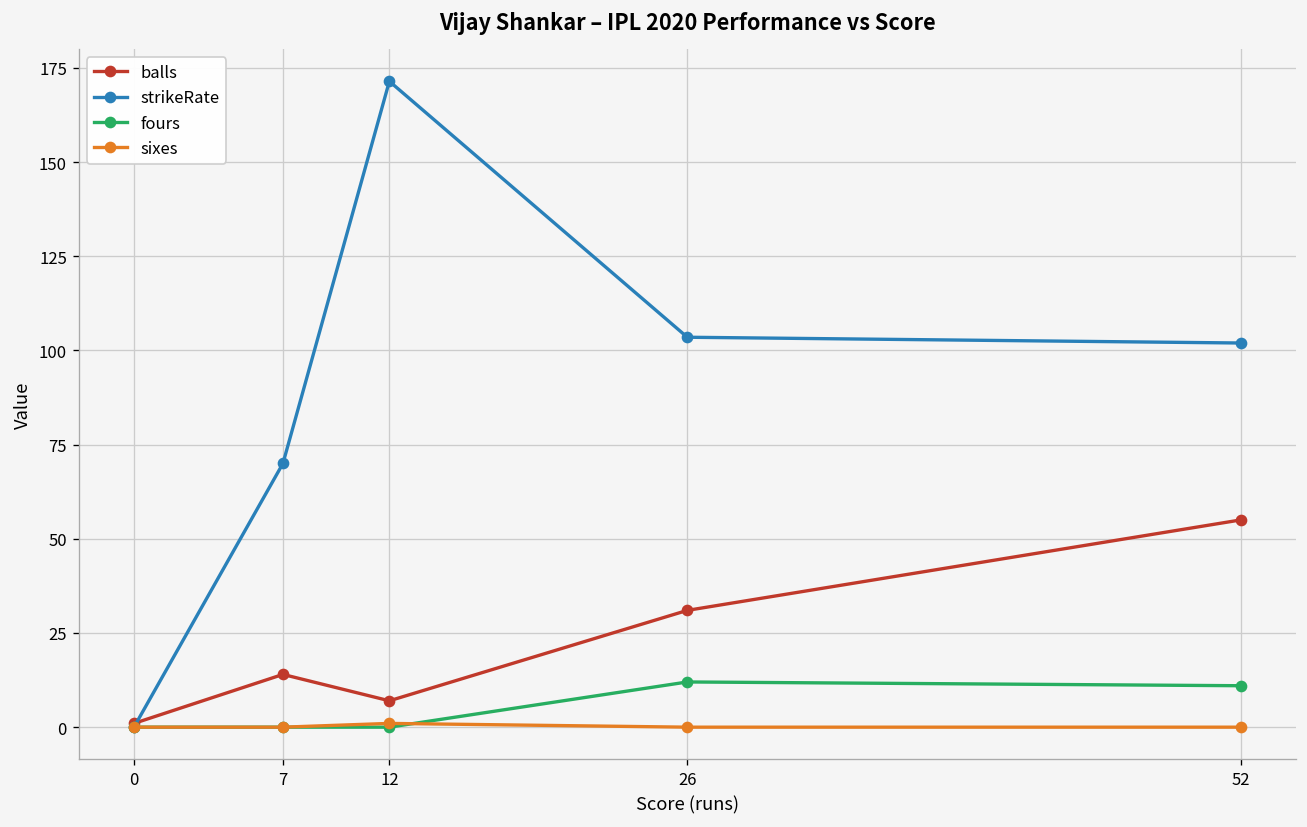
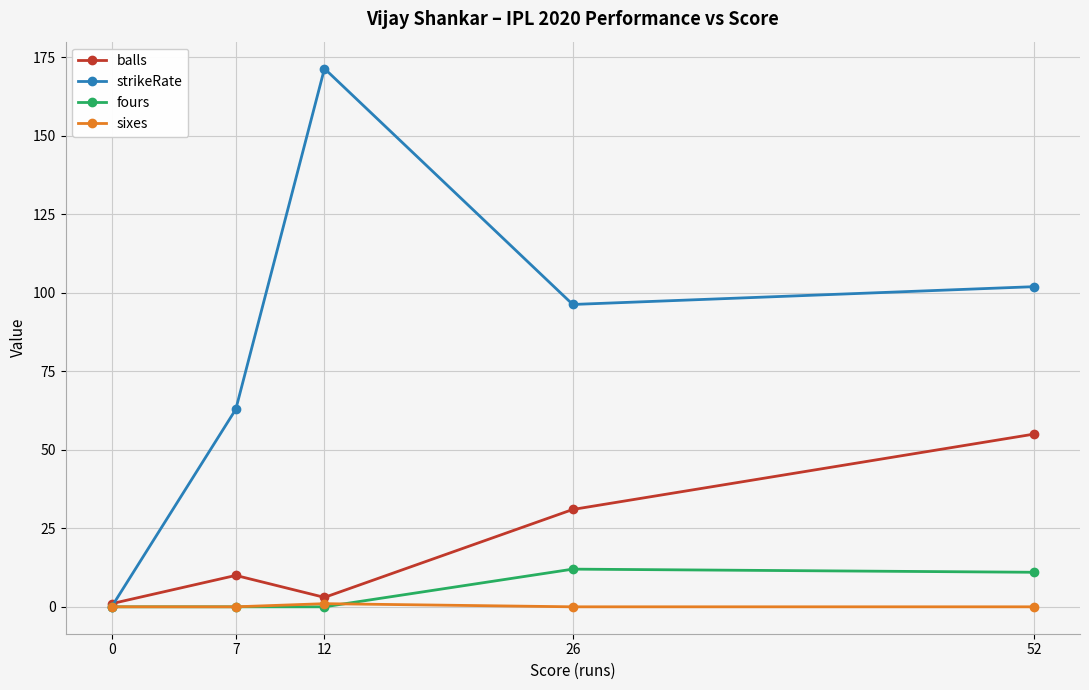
balls, 7: 14 -> 10
strikeRate, 7: 70 -> 63
balls, 12: 7 -> 3
strikeRate, 26: 103 -> 96
